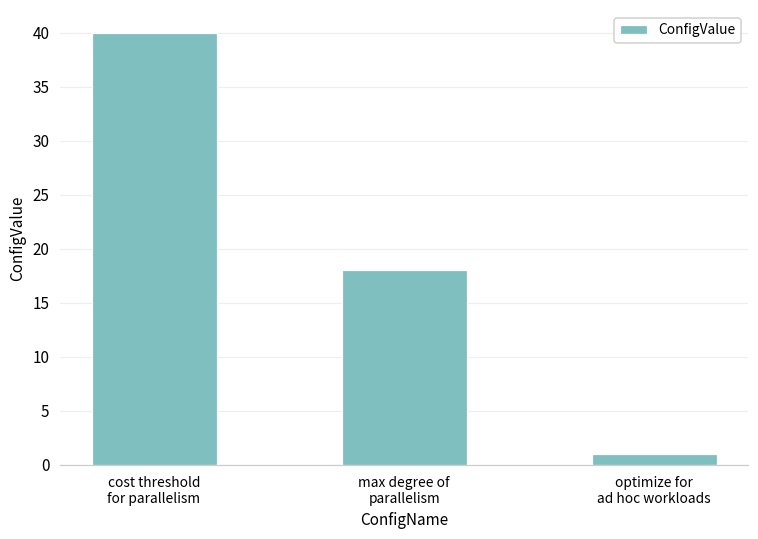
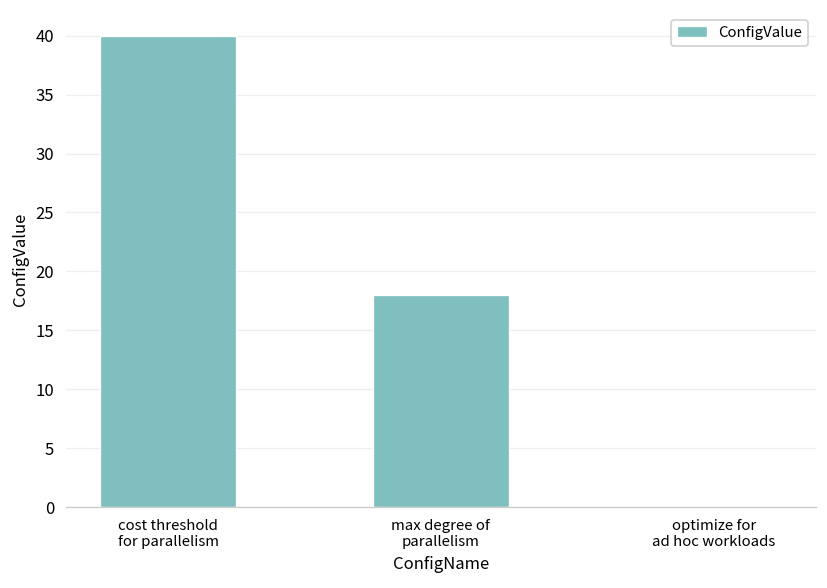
optimize for ad hoc workloads: 1 -> 0
